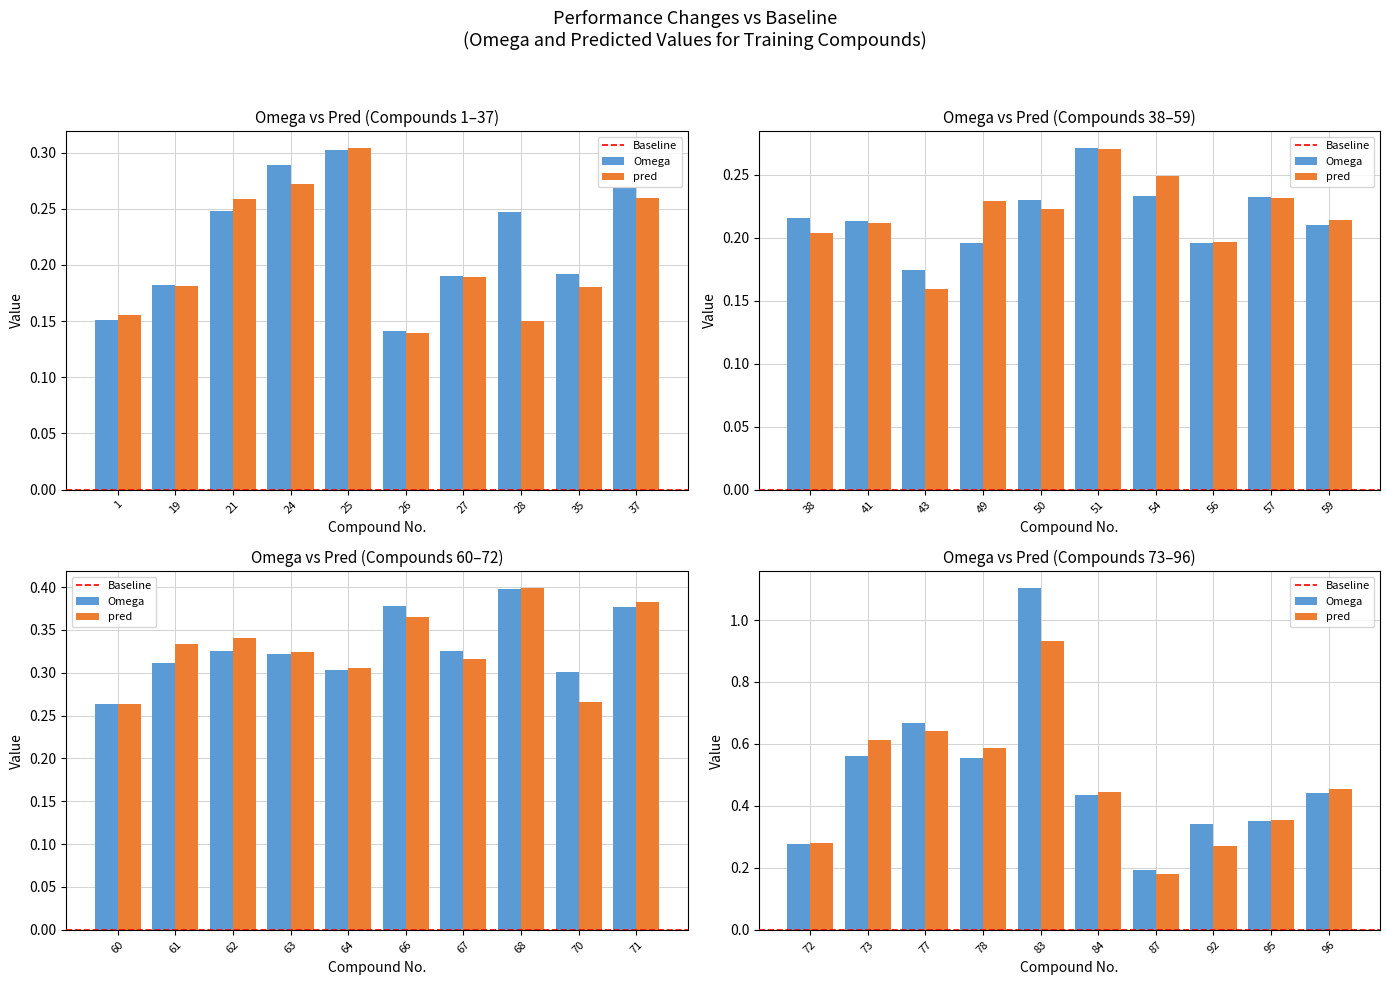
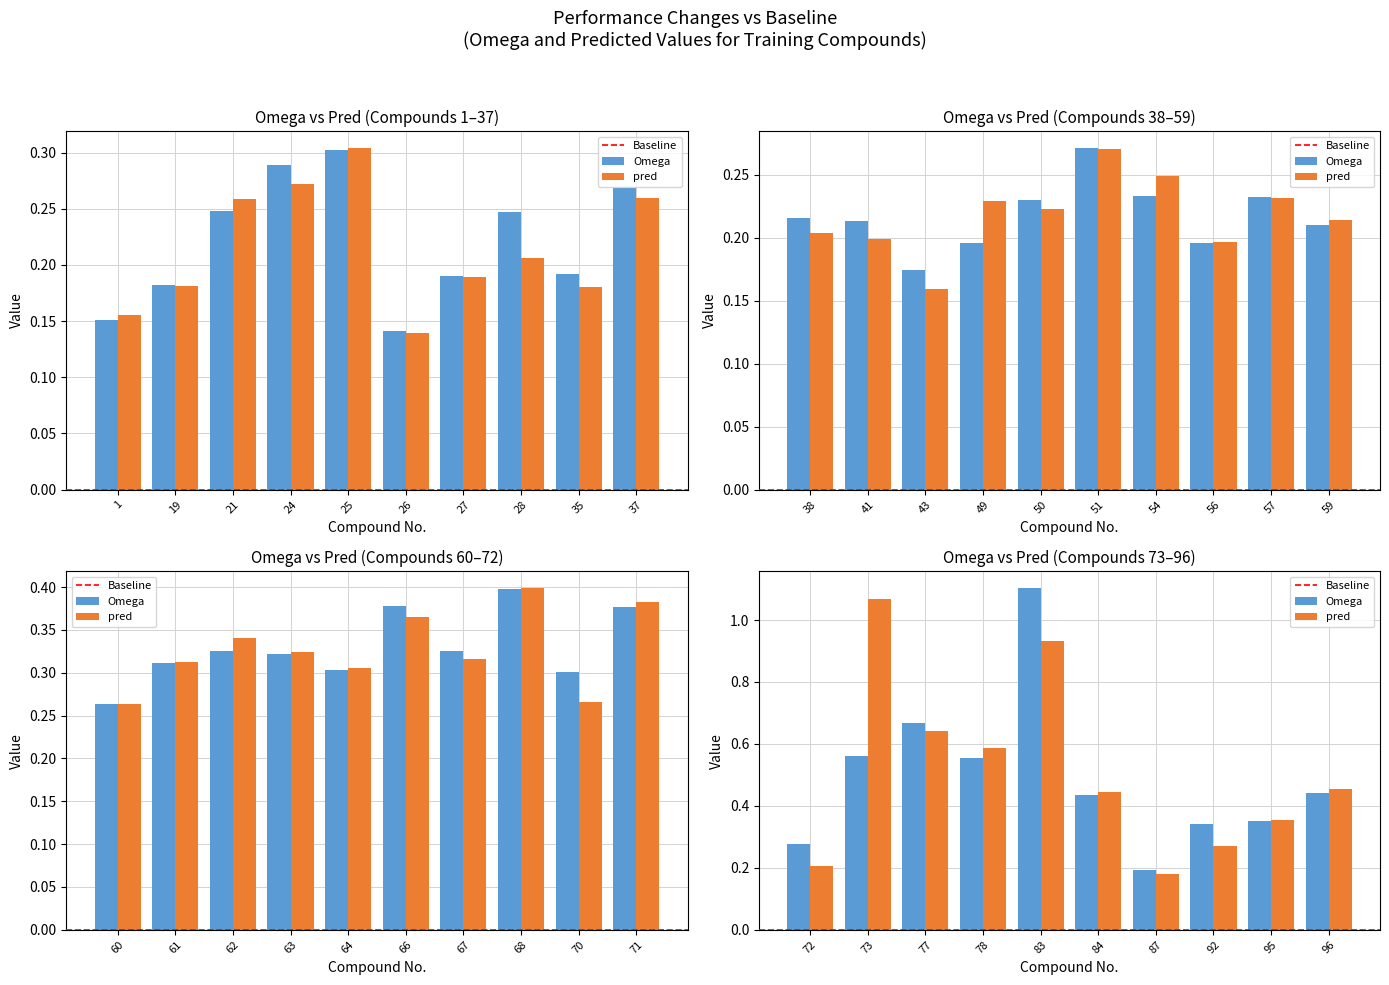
Omega vs Pred (Compounds 1–37), pred, 28: 0.150 -> 0.206
Omega vs Pred (Compounds 38–59), pred, 41: 0.211 -> 0.199
Omega vs Pred (Compounds 60–72), pred, 61: 0.33 -> 0.31
Omega vs Pred (Compounds 73–96), pred, 72: 0.28 -> 0.21
Omega vs Pred (Compounds 73–96), pred, 73: 0.61 -> 1.07
